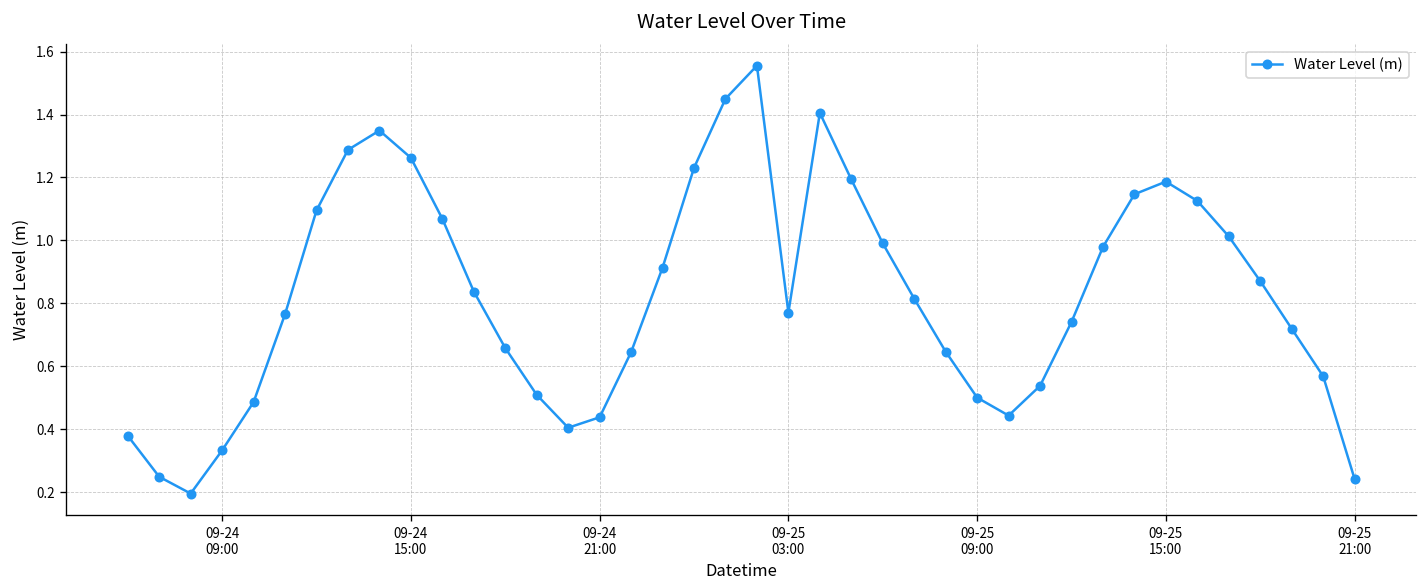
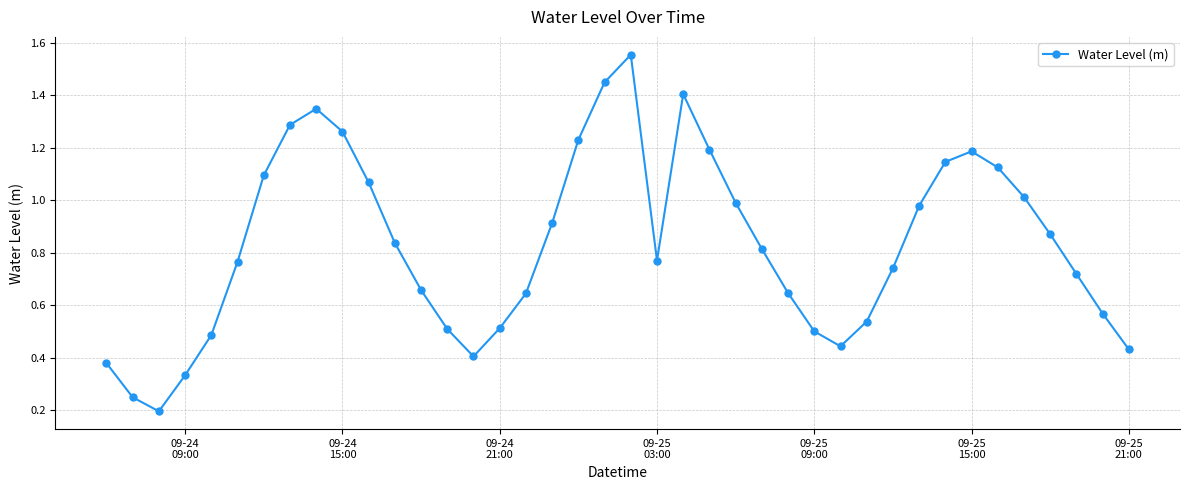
09-24 21:00: 0.44 -> 0.51
09-25 21:00: 0.24 -> 0.43
